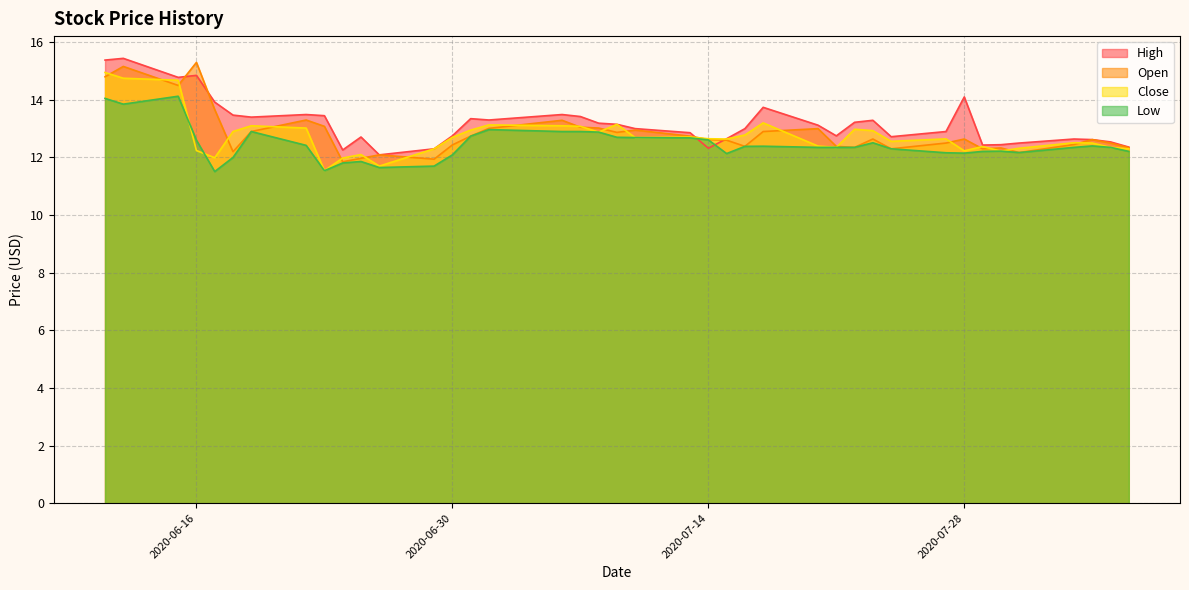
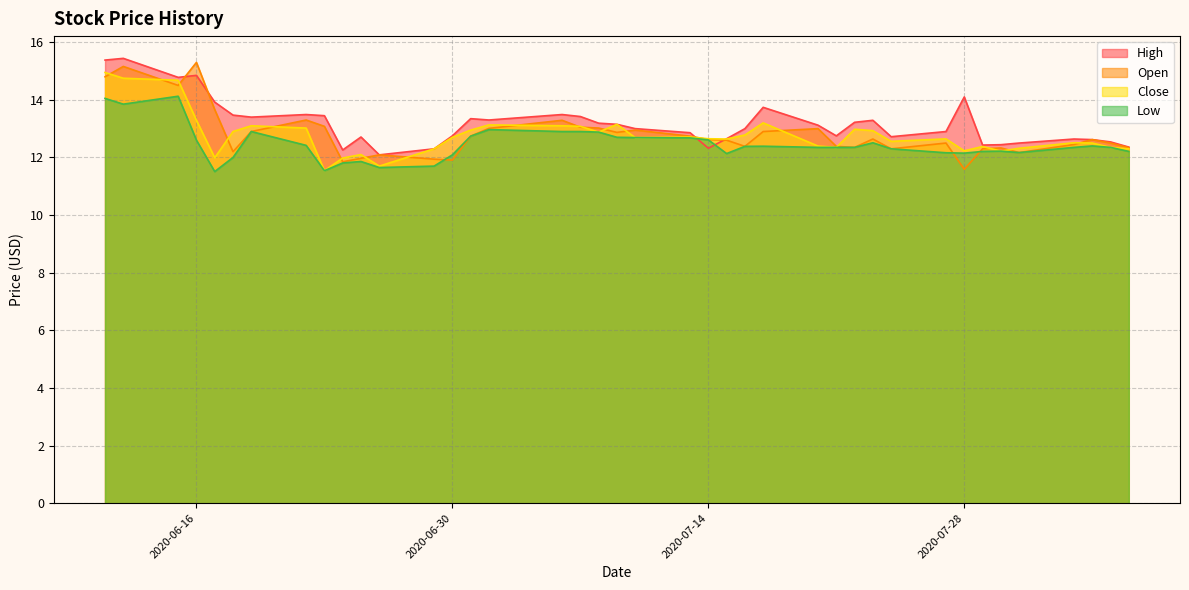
Close, 2020-06-16: 12.2 -> 13.3
Open, 2020-06-30: 12.4 -> 11.9
Open, 2020-07-28: 12.6 -> 11.6
